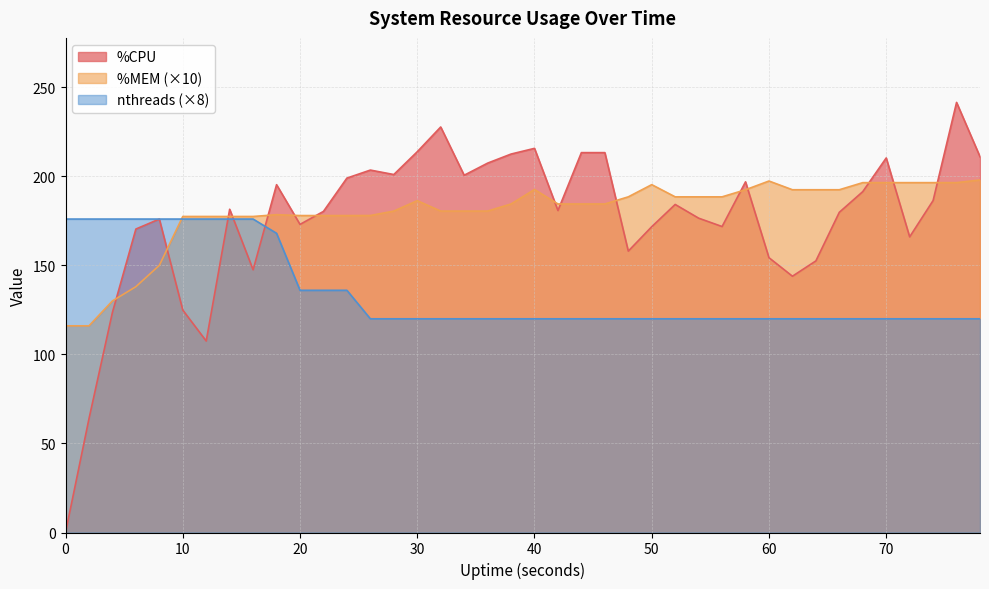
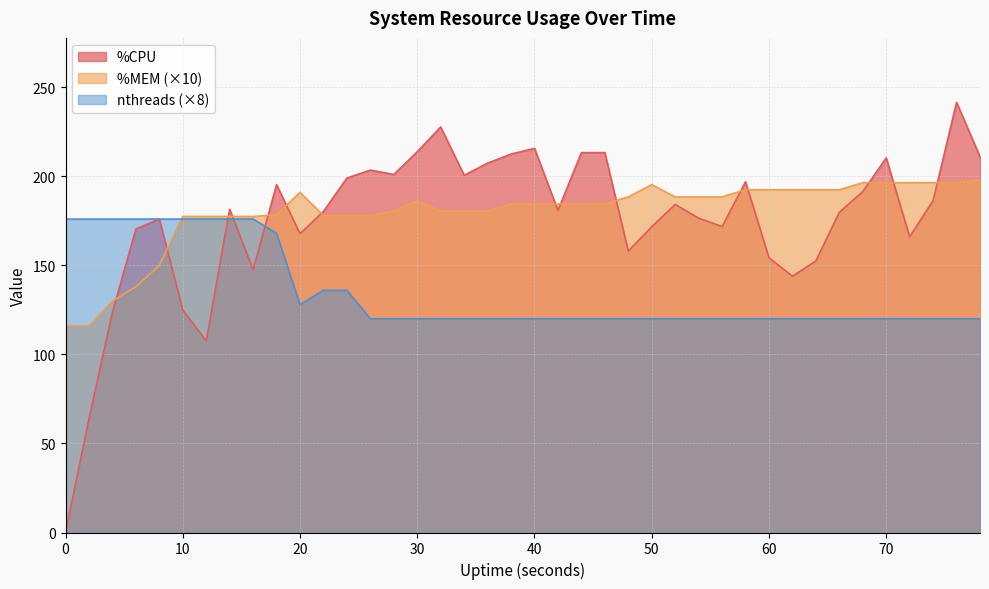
%CPU, 20: 173 -> 168
%MEM (×10), 20: 178 -> 191
nthreads (×8), 20: 136 -> 128
%MEM (×10), 40: 193 -> 184
%MEM (×10), 60: 197 -> 192
